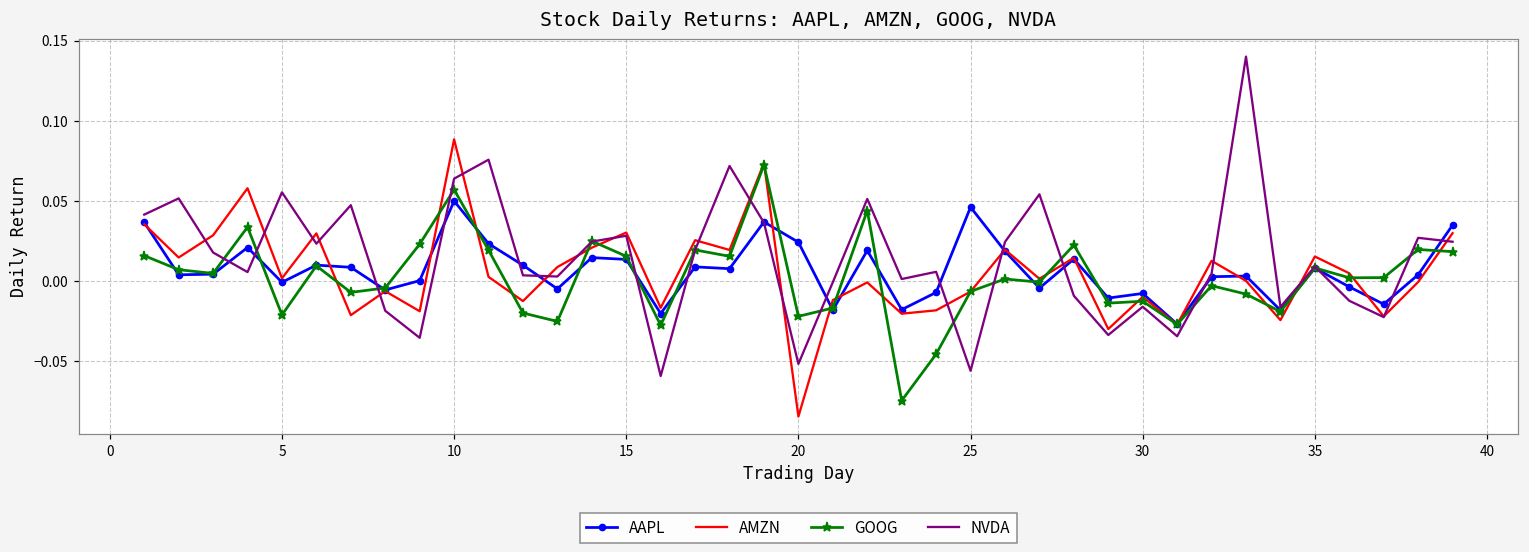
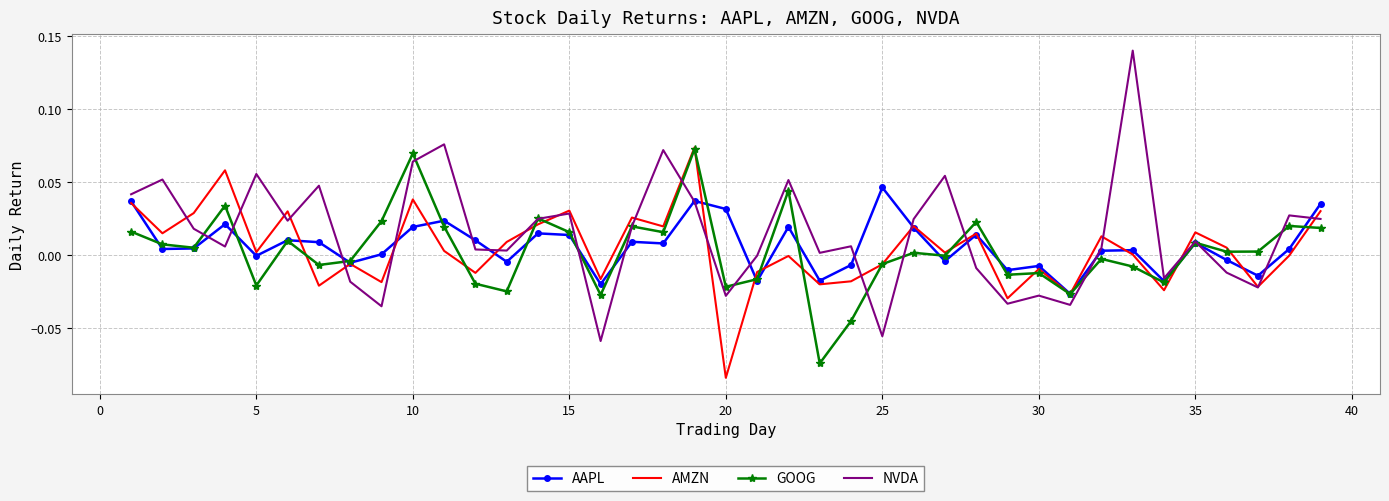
AAPL, 10: 0.050 -> 0.019
AMZN, 10: 0.089 -> 0.038
GOOG, 10: 0.057 -> 0.070
AAPL, 20: 0.024 -> 0.032
NVDA, 20: -0.052 -> -0.028
NVDA, 30: -0.016 -> -0.028
